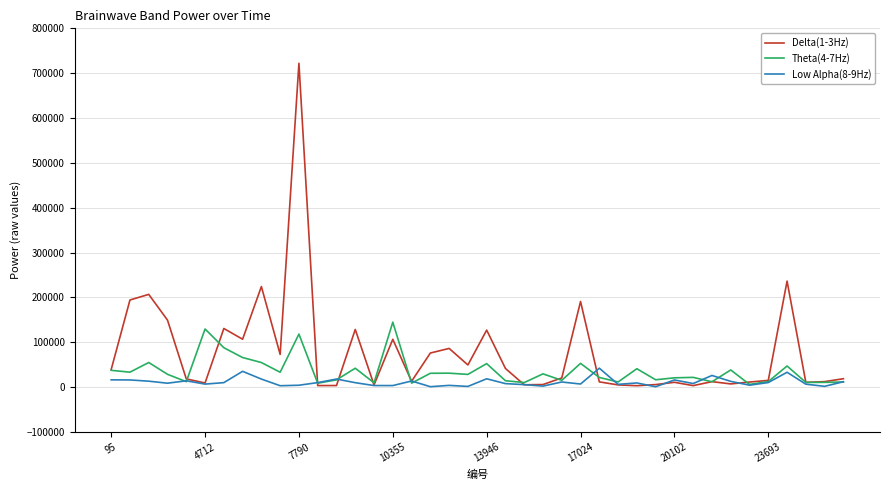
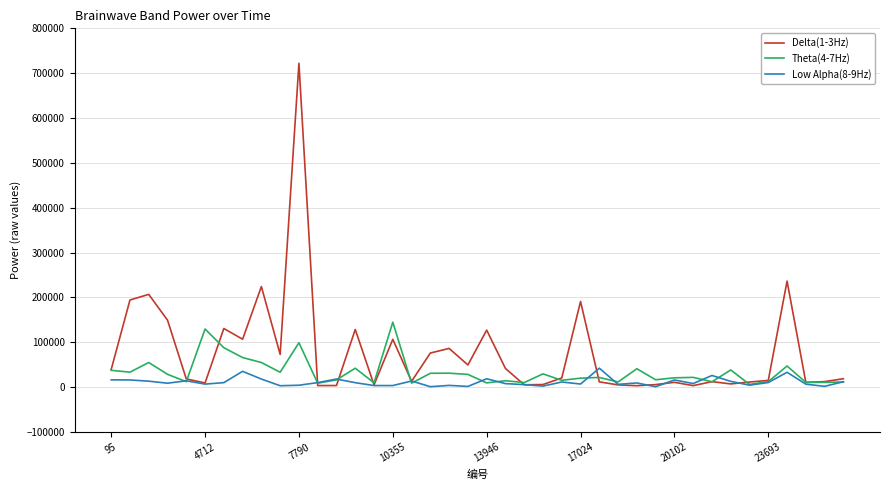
Theta(4-7Hz), 7790: 120000 -> 100000
Theta(4-7Hz), 13946: 50000 -> 10000
Theta(4-7Hz), 17024: 50000 -> 20000
